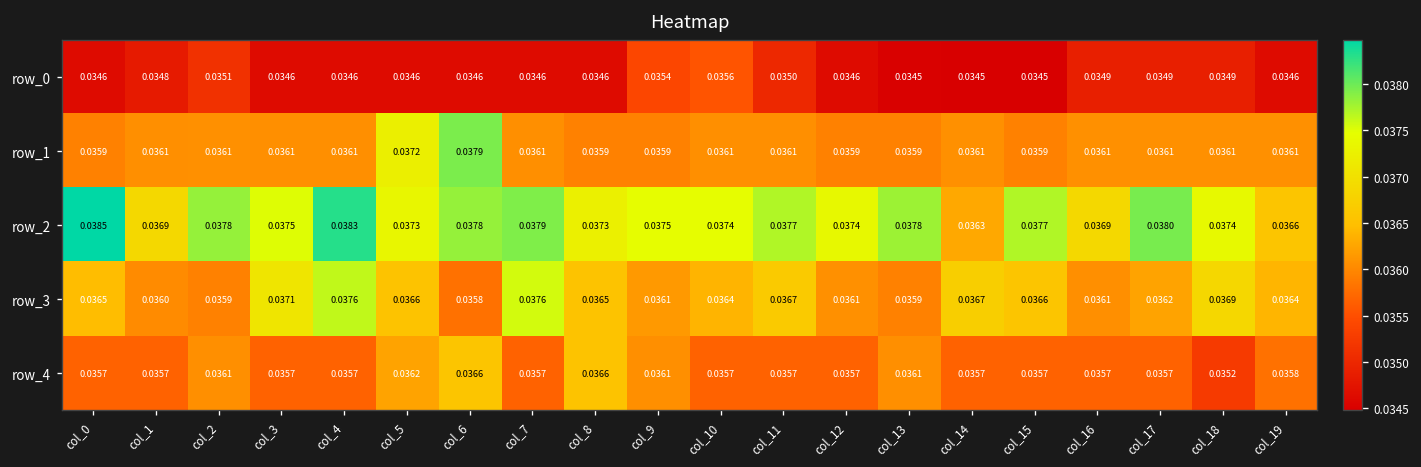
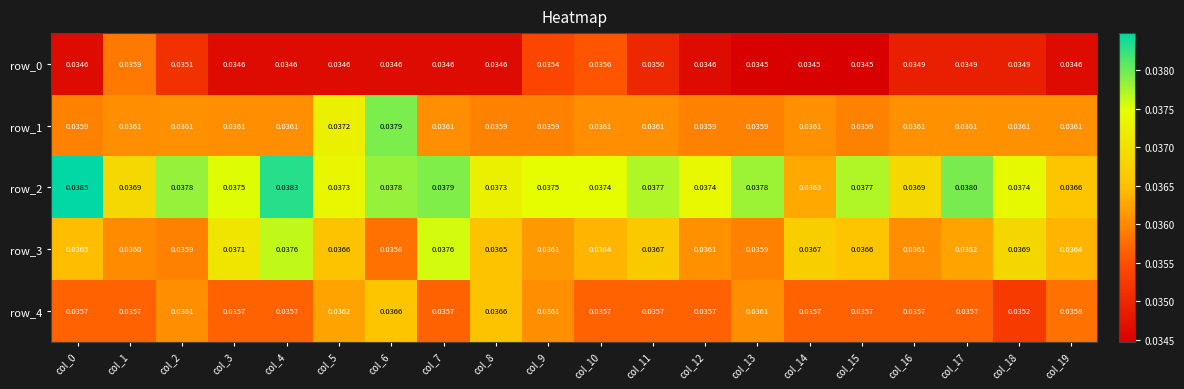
row_0, col_1: 0.0348 -> 0.0359
